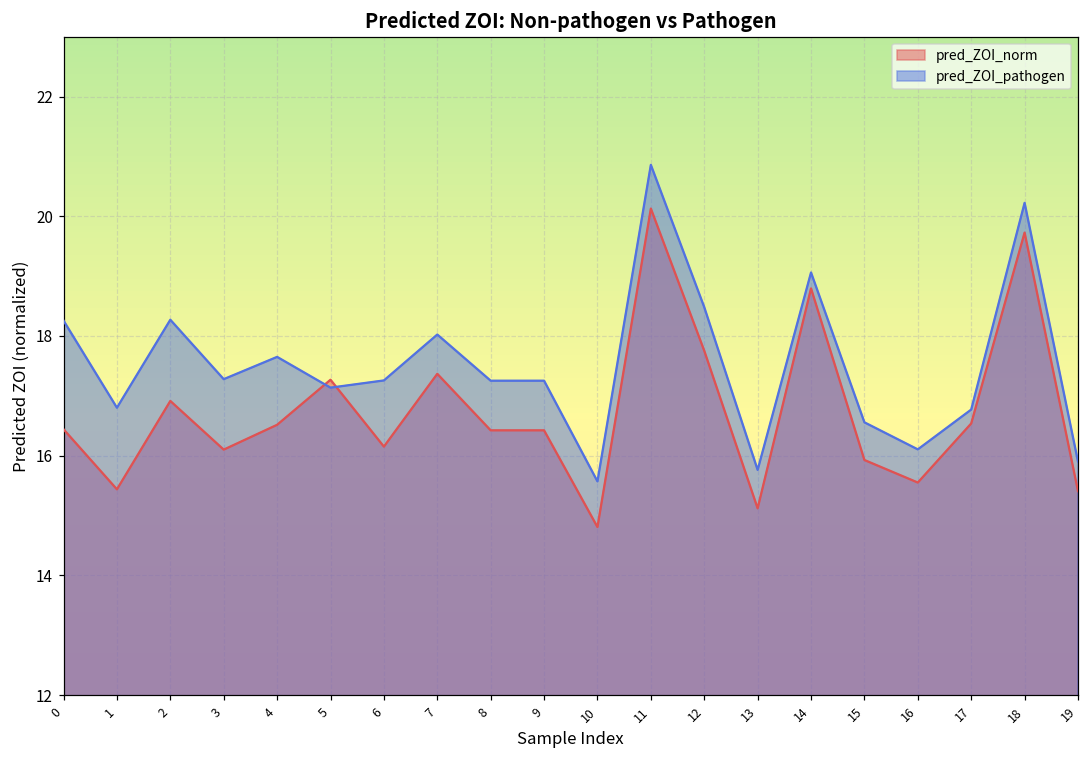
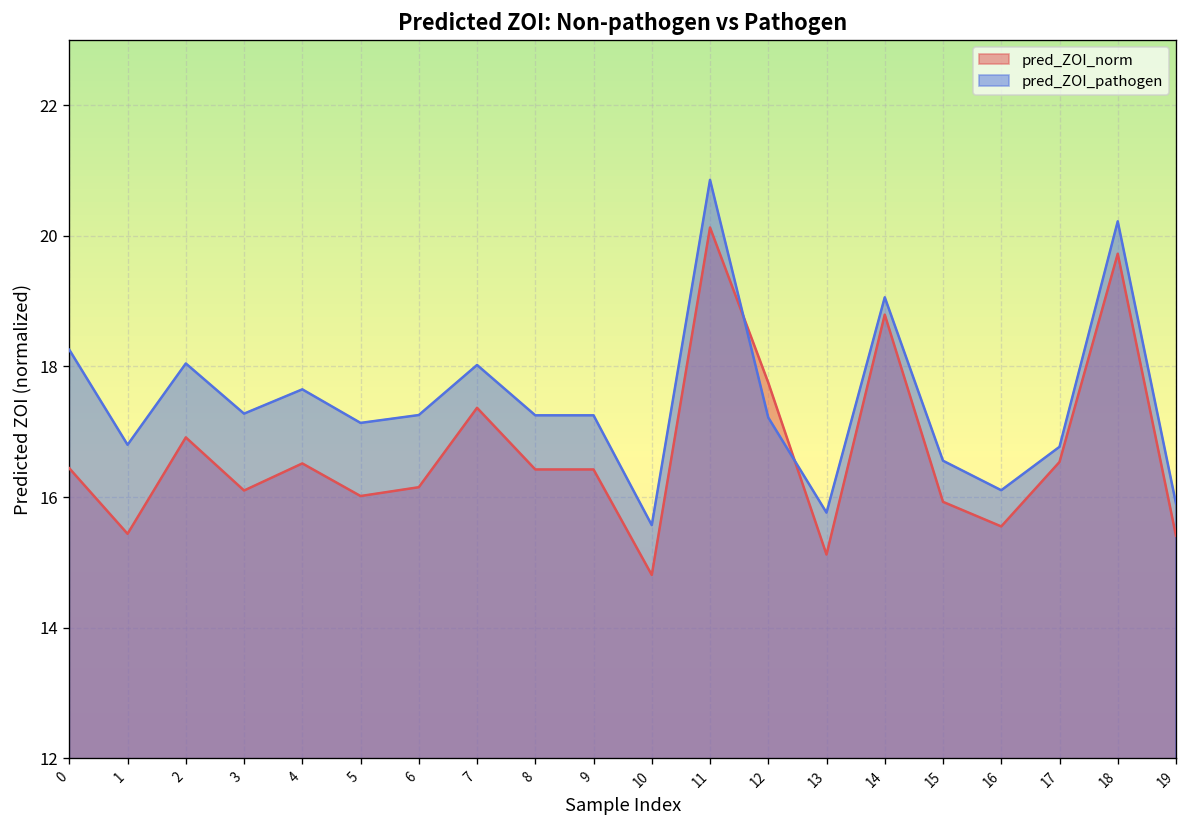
pred_ZOI_pathogen, 2: 18.3 -> 18.0
pred_ZOI_norm, 5: 17.3 -> 16.0
pred_ZOI_pathogen, 12: 18.5 -> 17.2
